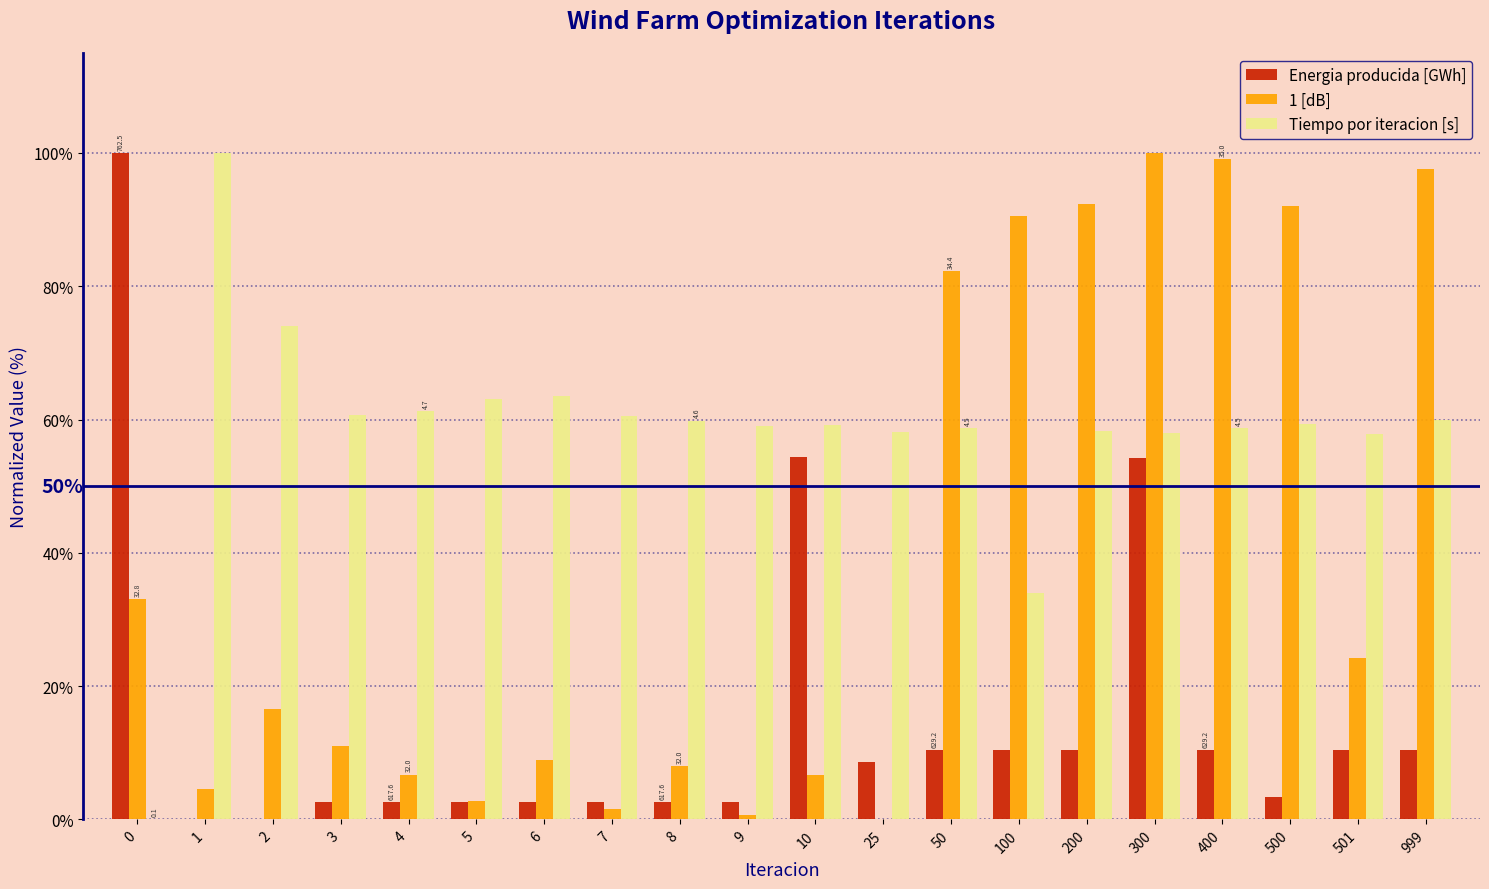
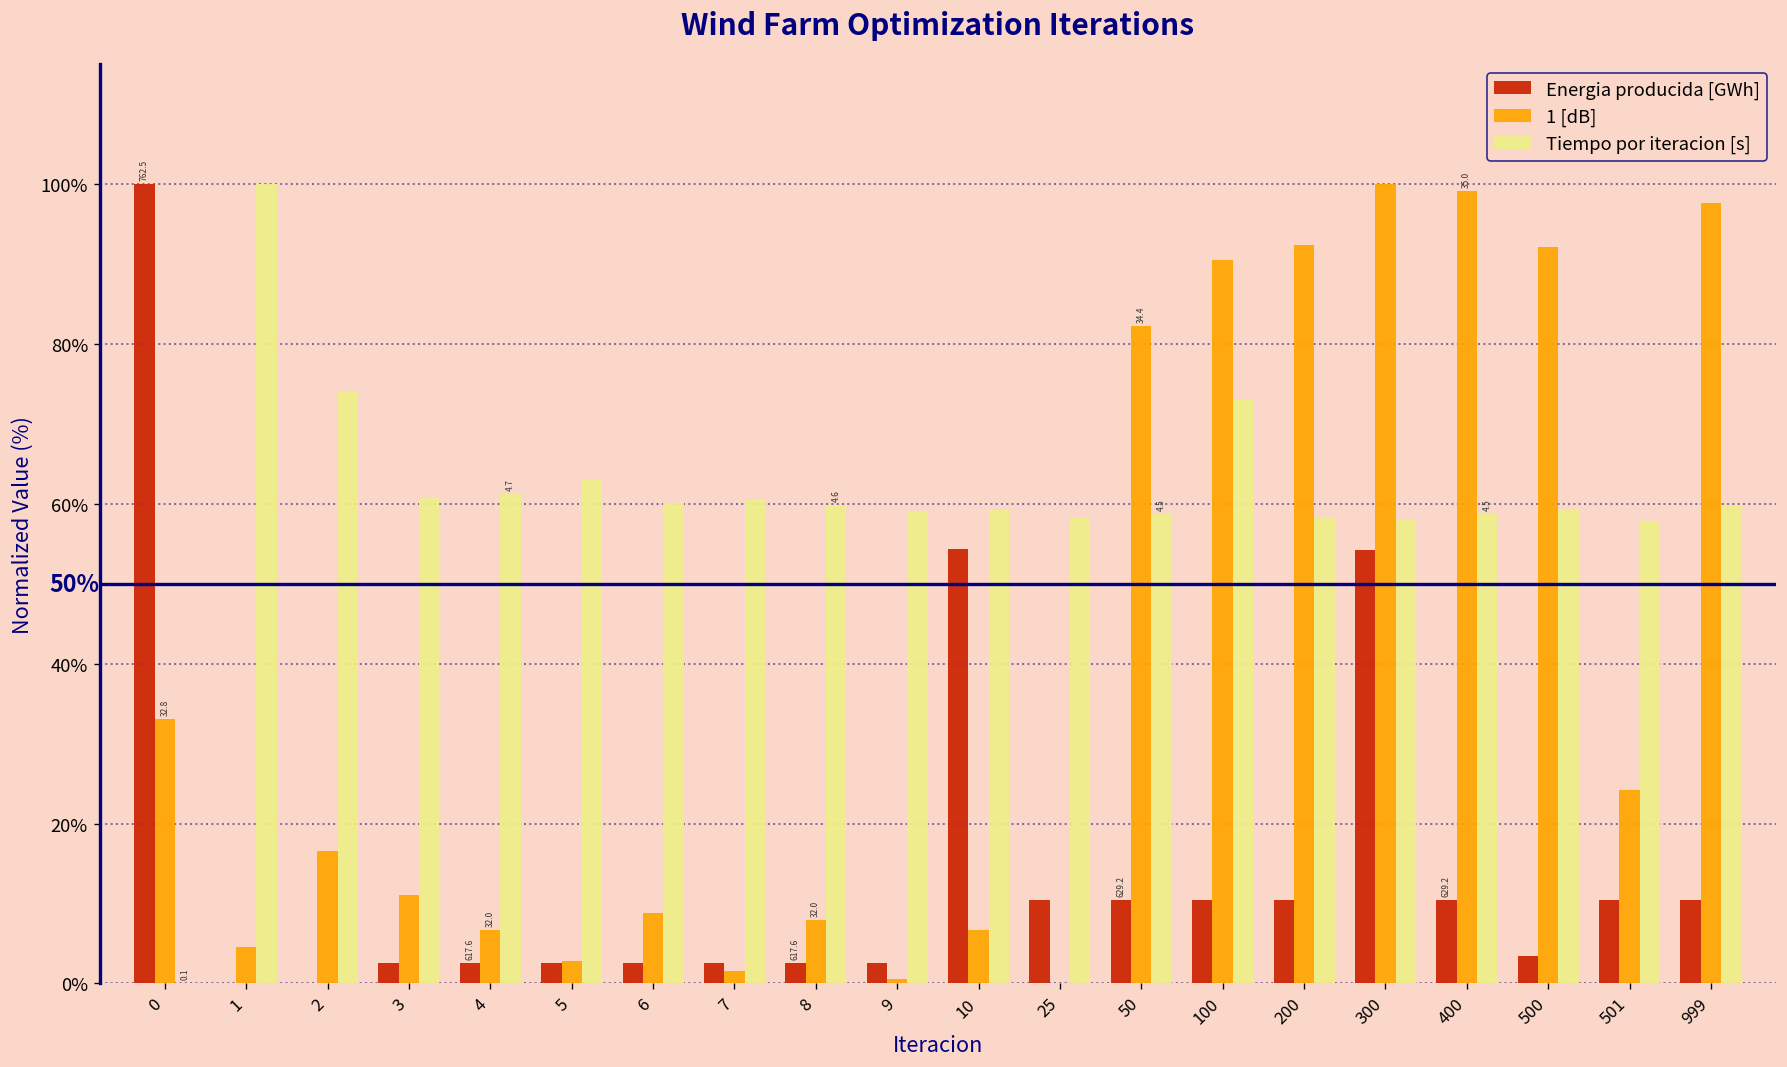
Tiempo por iteracion [s], 6: 64% -> 60%
Energia producida [GWh], 25: 9% -> 10%
Tiempo por iteracion [s], 100: 34% -> 73%
